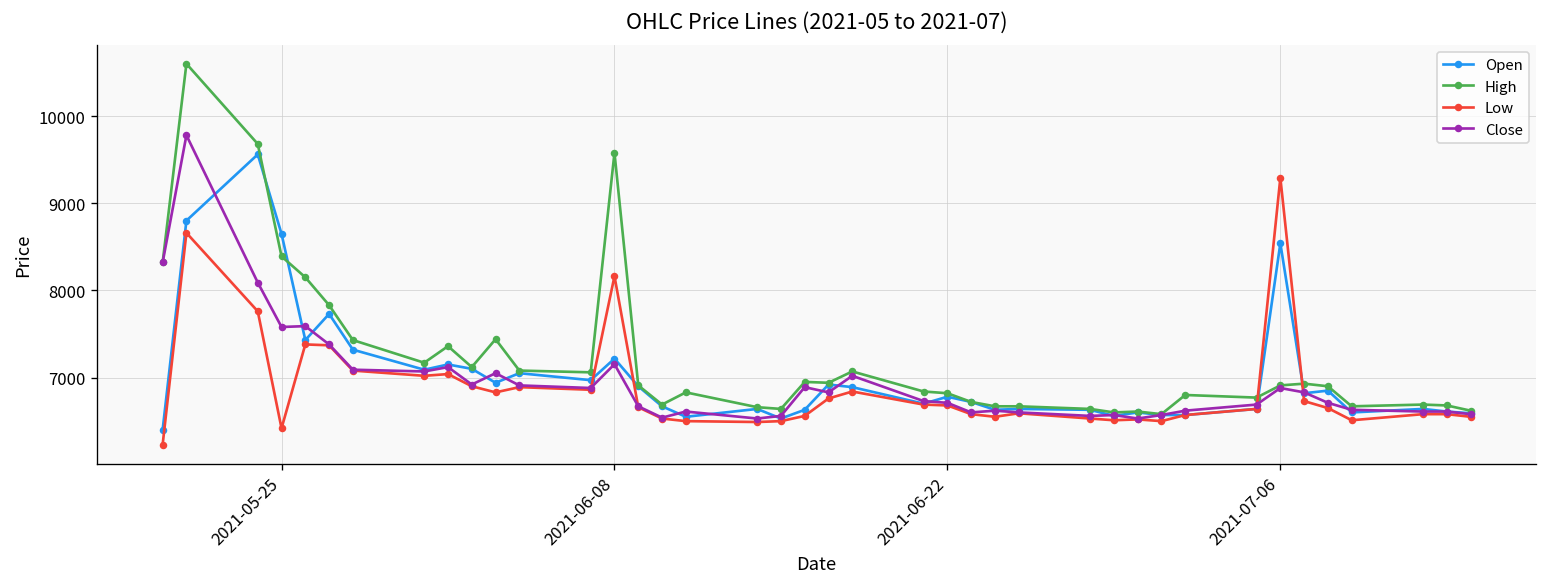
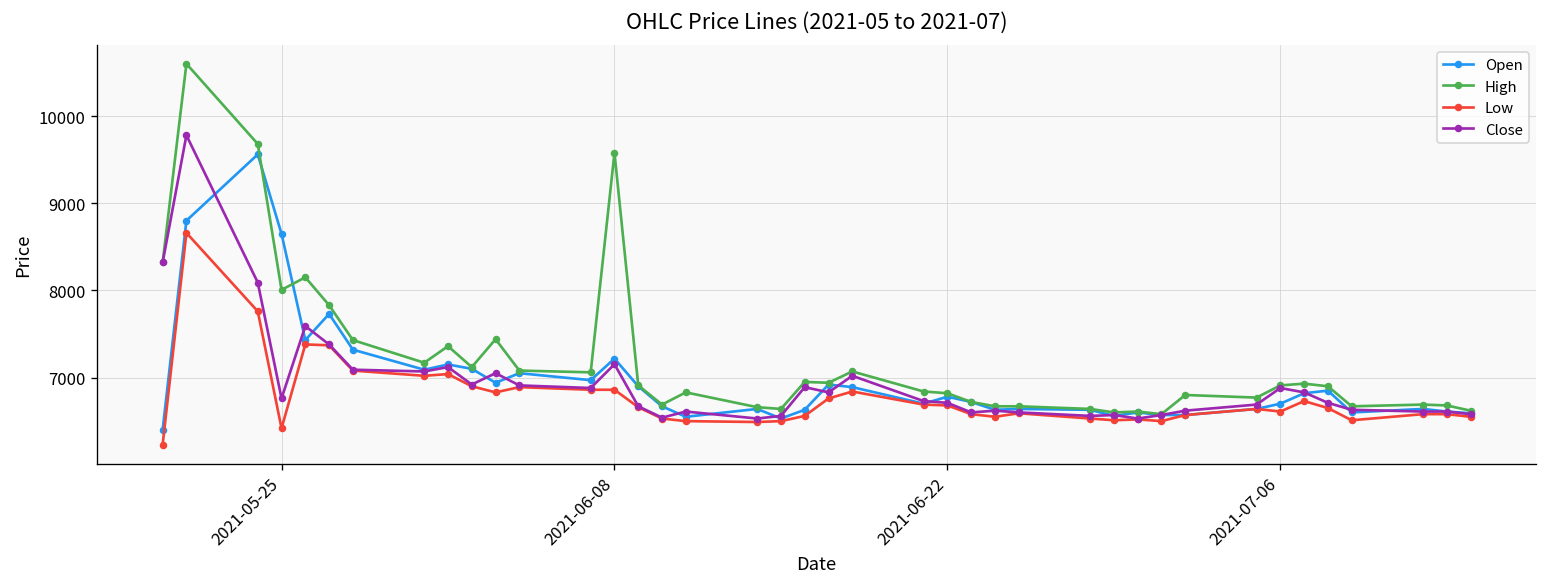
High, 2021-05-25: 8400 -> 8000
Close, 2021-05-25: 7600 -> 6800
Low, 2021-06-08: 8200 -> 6900
Open, 2021-07-06: 8500 -> 6700
Low, 2021-07-06: 9300 -> 6600
